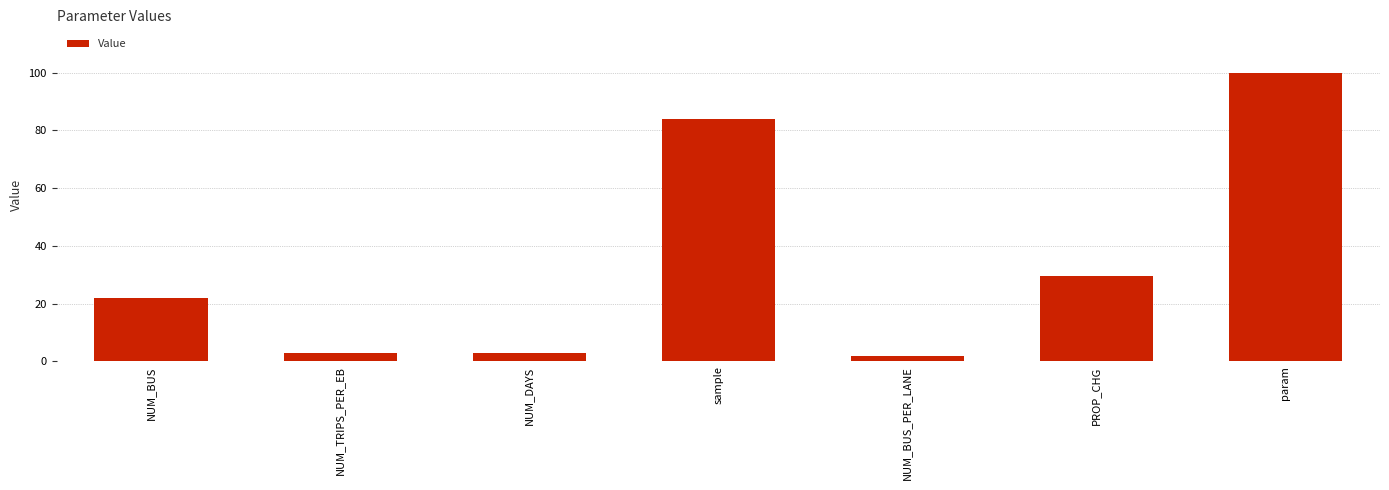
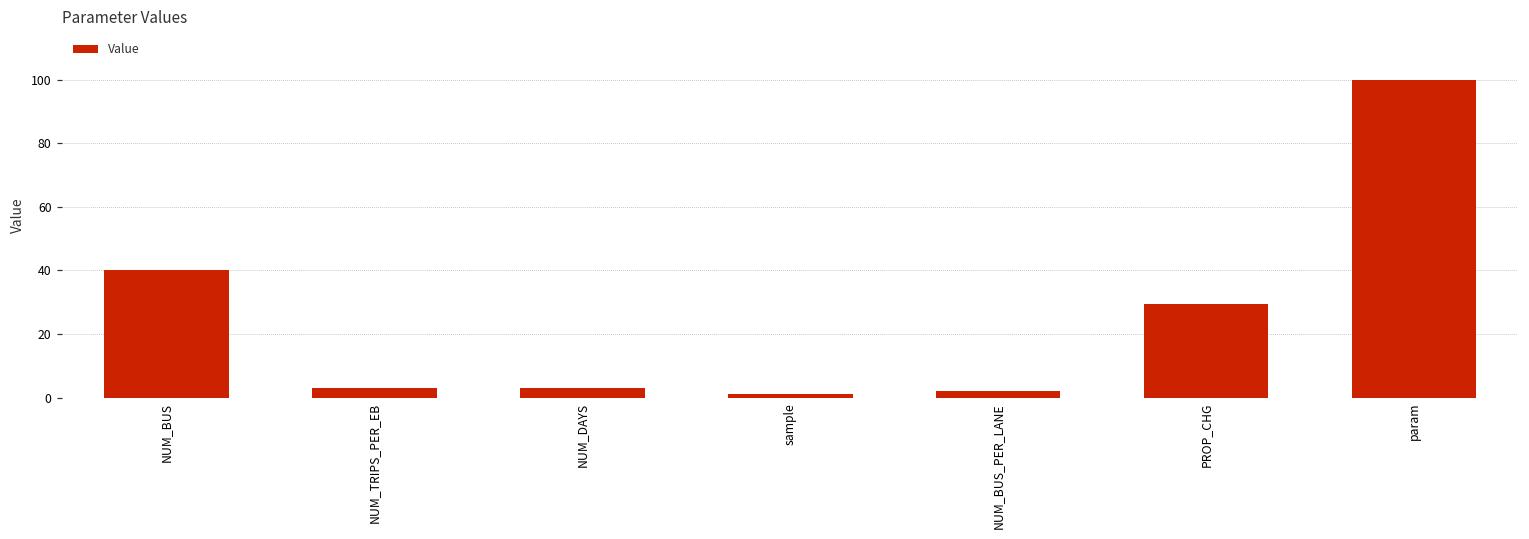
NUM_BUS: 22 -> 40
sample: 84 -> 1
